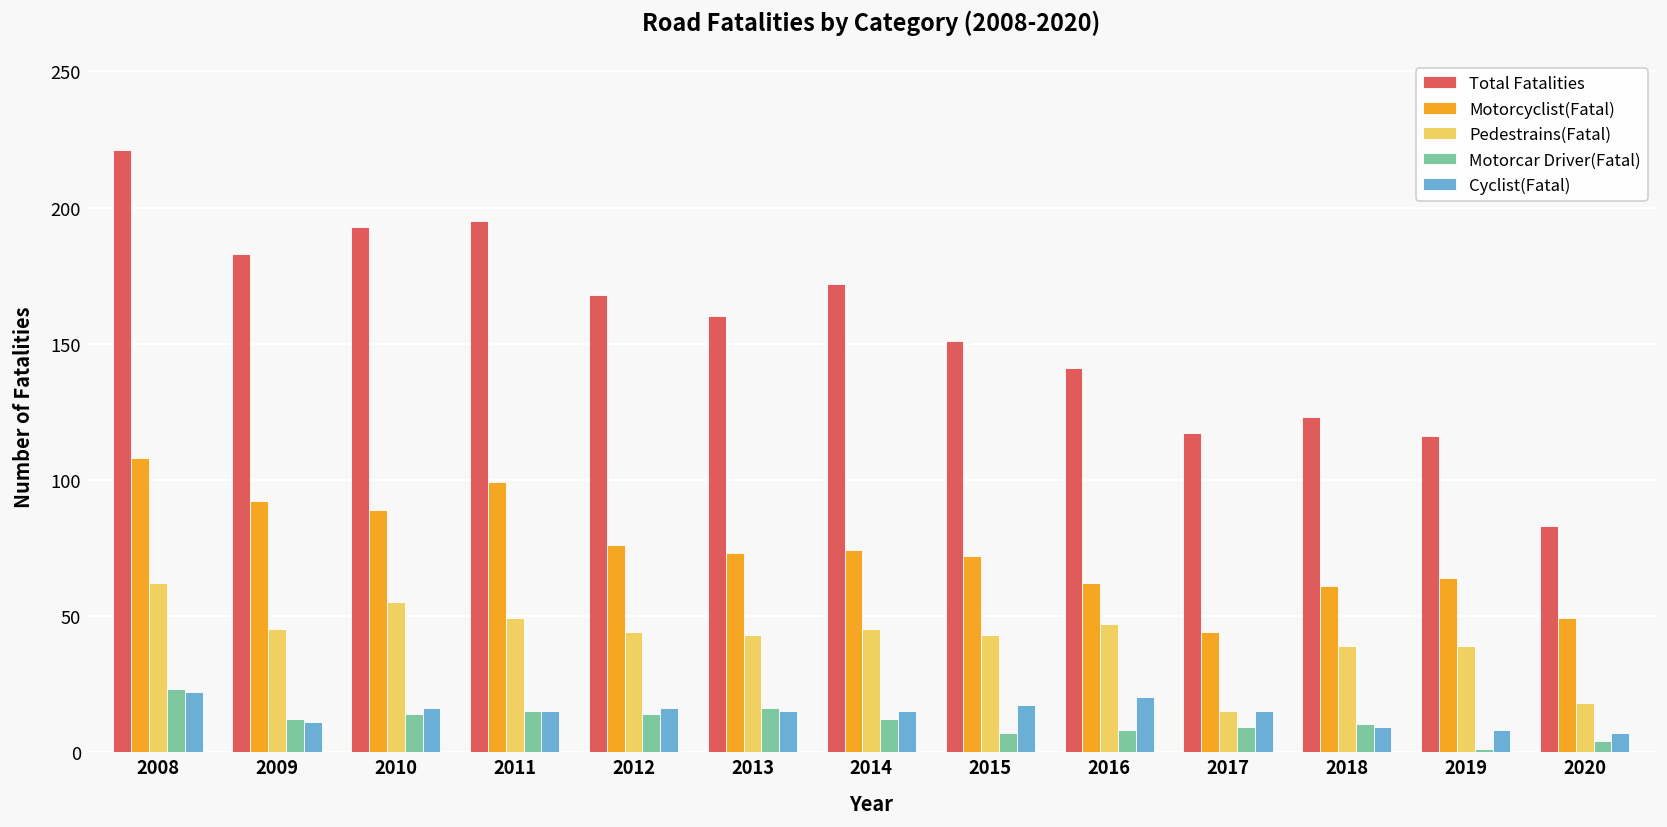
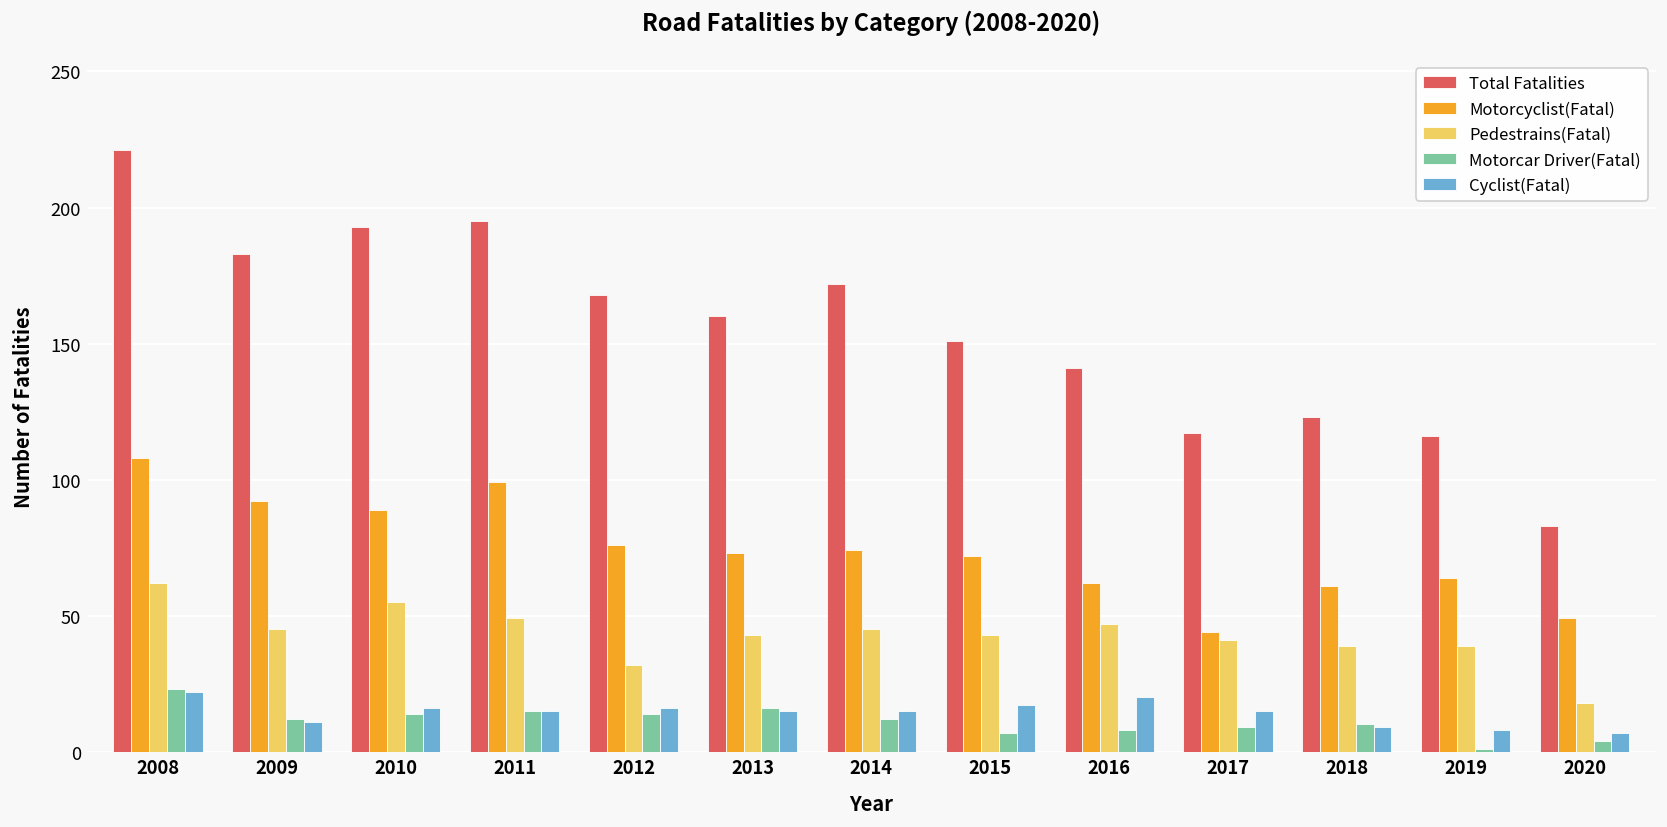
Pedestrains(Fatal), 2012: 44 -> 32
Pedestrains(Fatal), 2017: 15 -> 41
